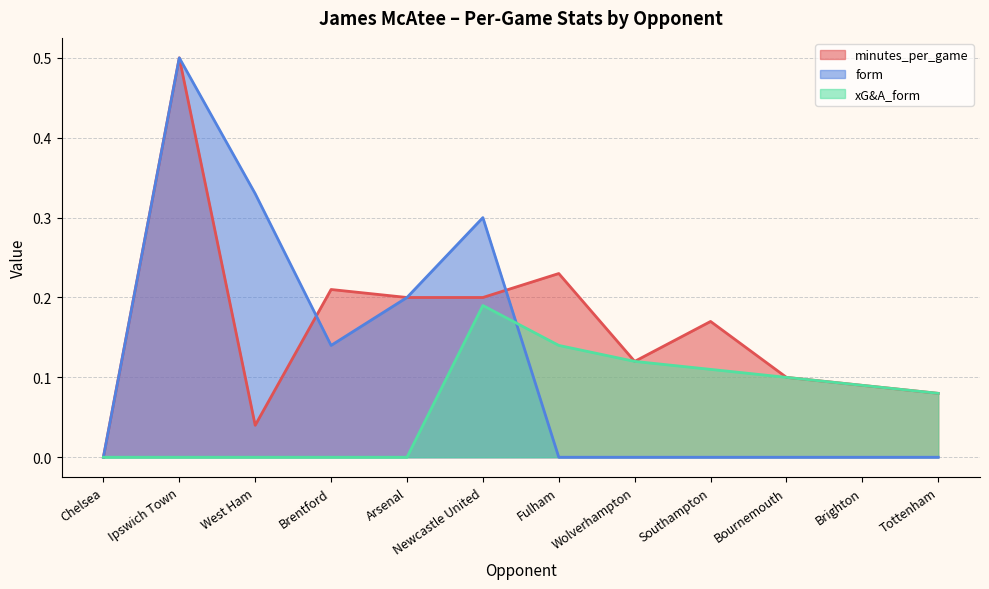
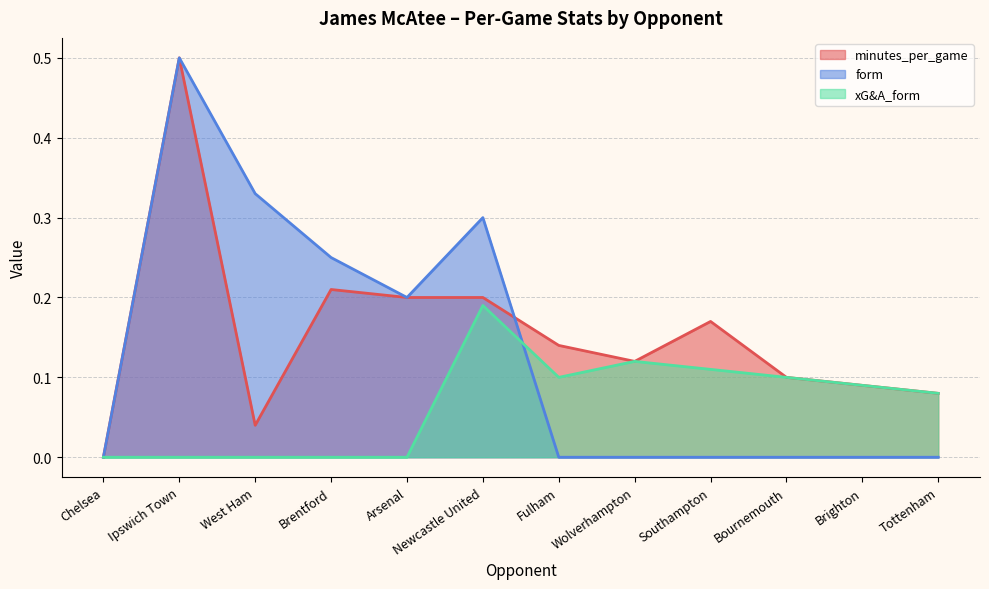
form, Brentford: 0.14 -> 0.25
minutes_per_game, Fulham: 0.23 -> 0.14
xG&A_form, Fulham: 0.14 -> 0.10
